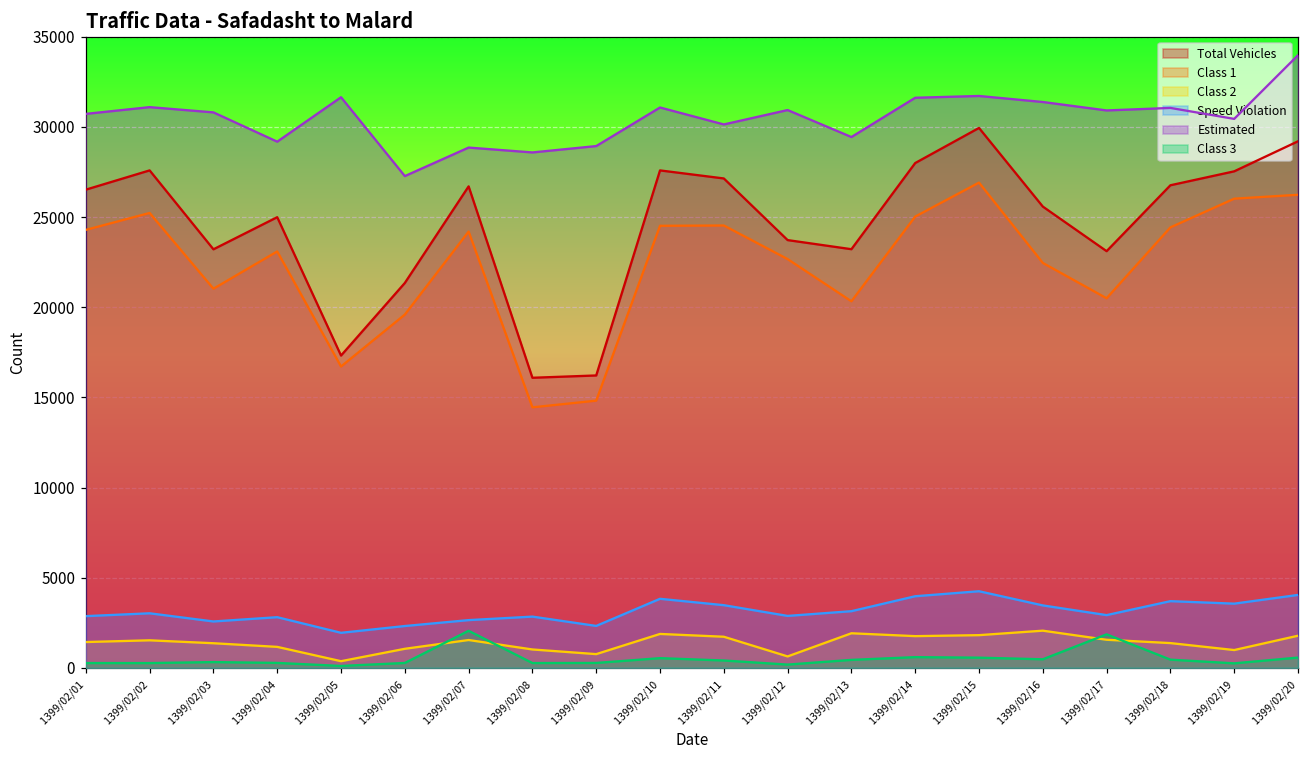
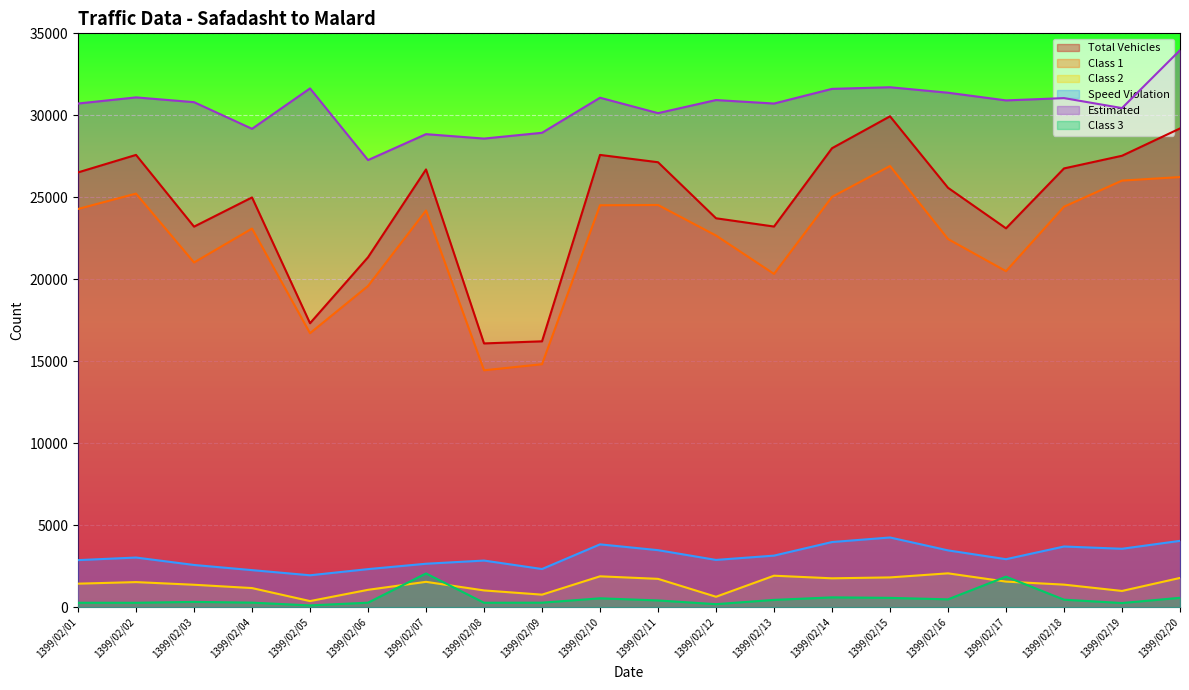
Speed Violation, 1399/02/04: 2800 -> 2300
Estimated, 1399/02/13: 29400 -> 30700
